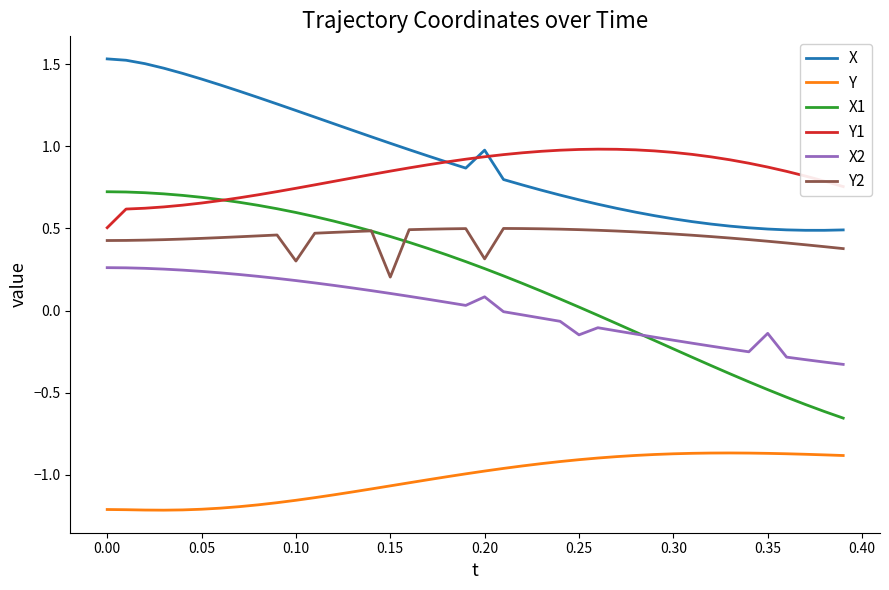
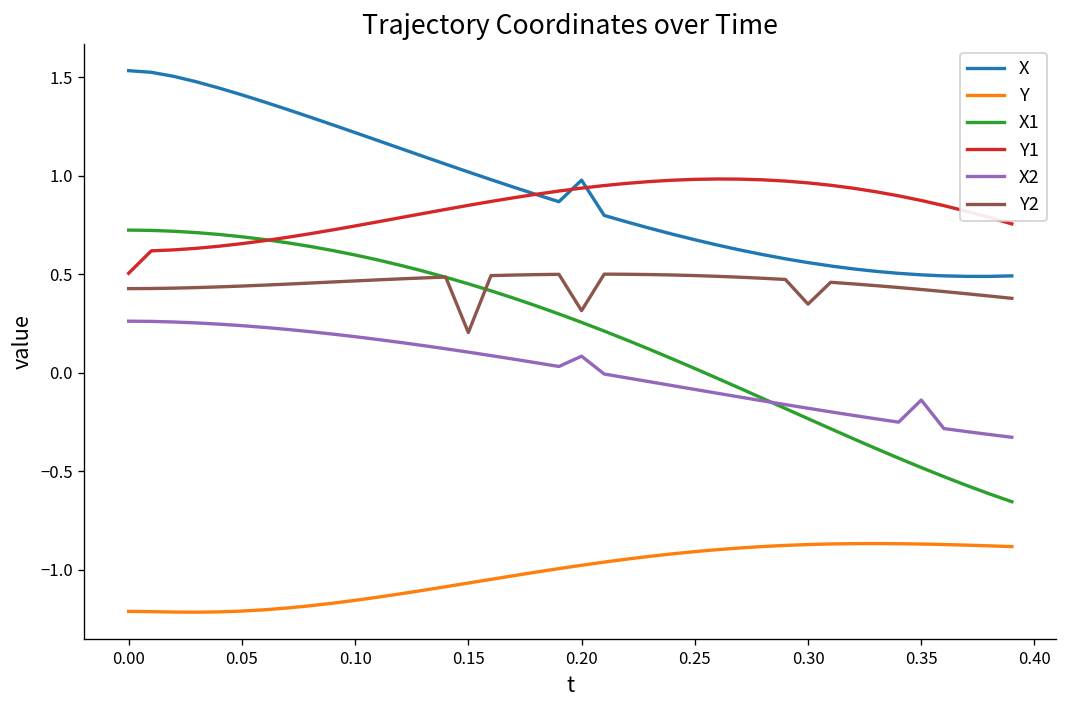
Y2, 0.10: 0.30 -> 0.47
X2, 0.25: -0.15 -> -0.09
Y2, 0.30: 0.47 -> 0.35
